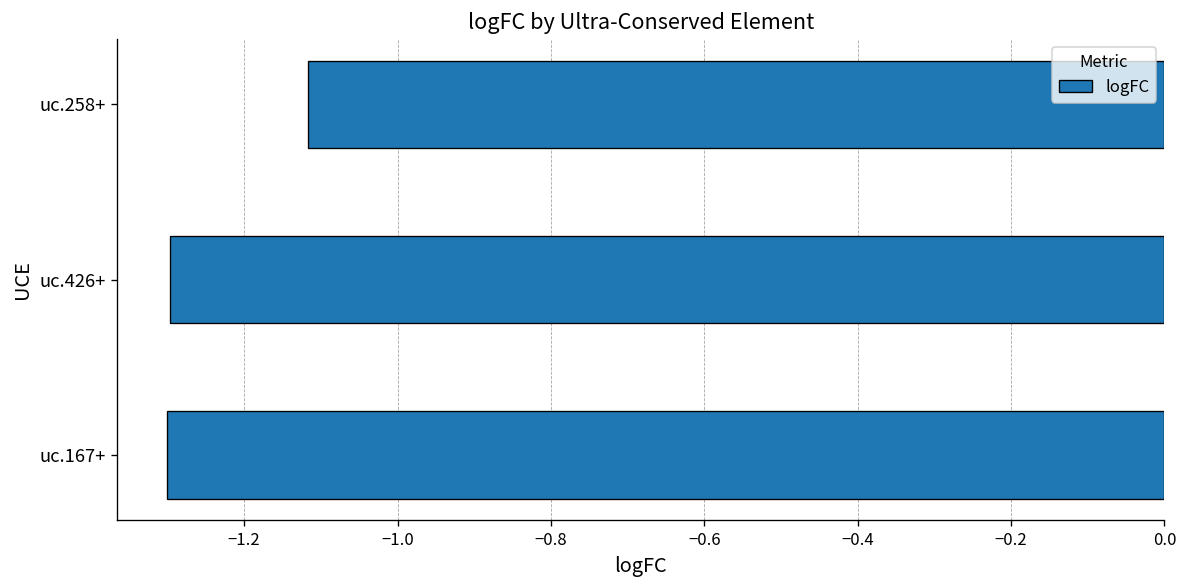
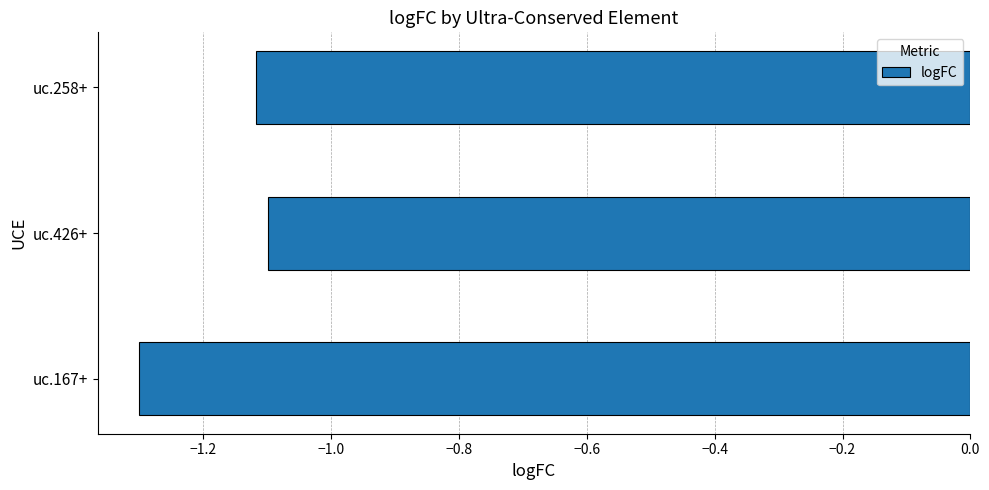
uc.426+: -1.30 -> -1.10
